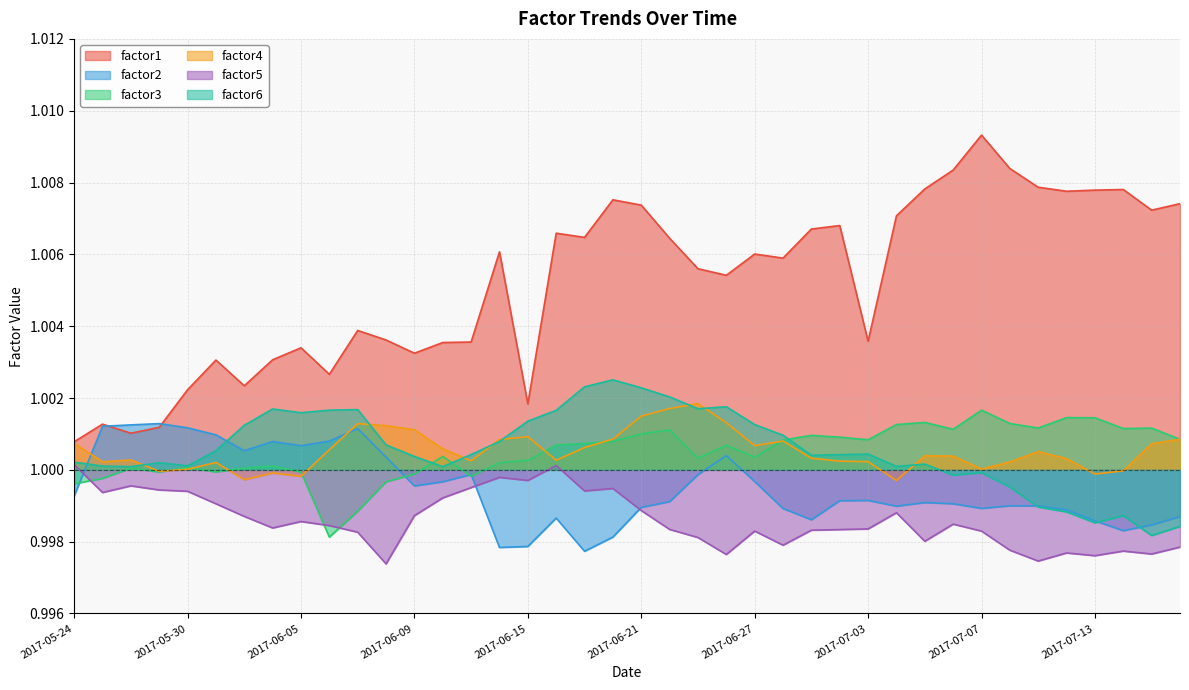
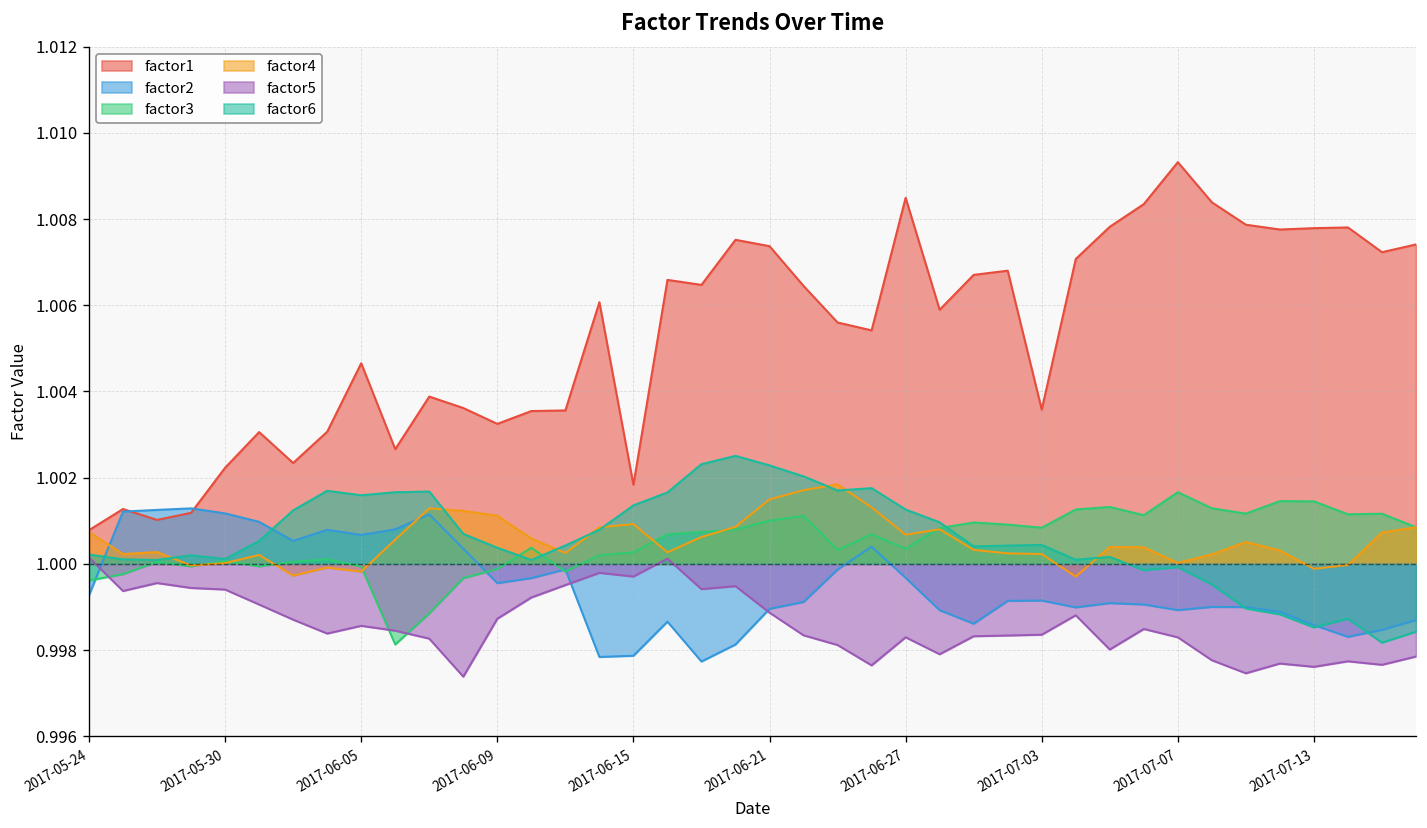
factor1, 2017-06-05: 1.0034 -> 1.0047
factor1, 2017-06-27: 1.0060 -> 1.0085
